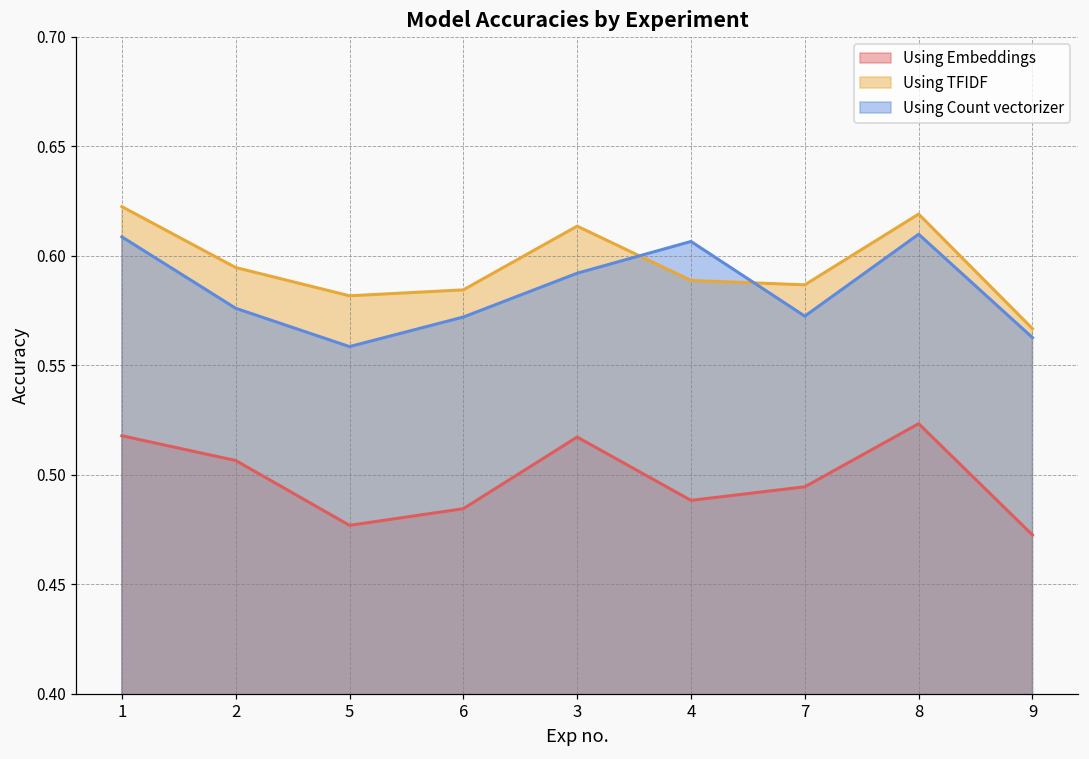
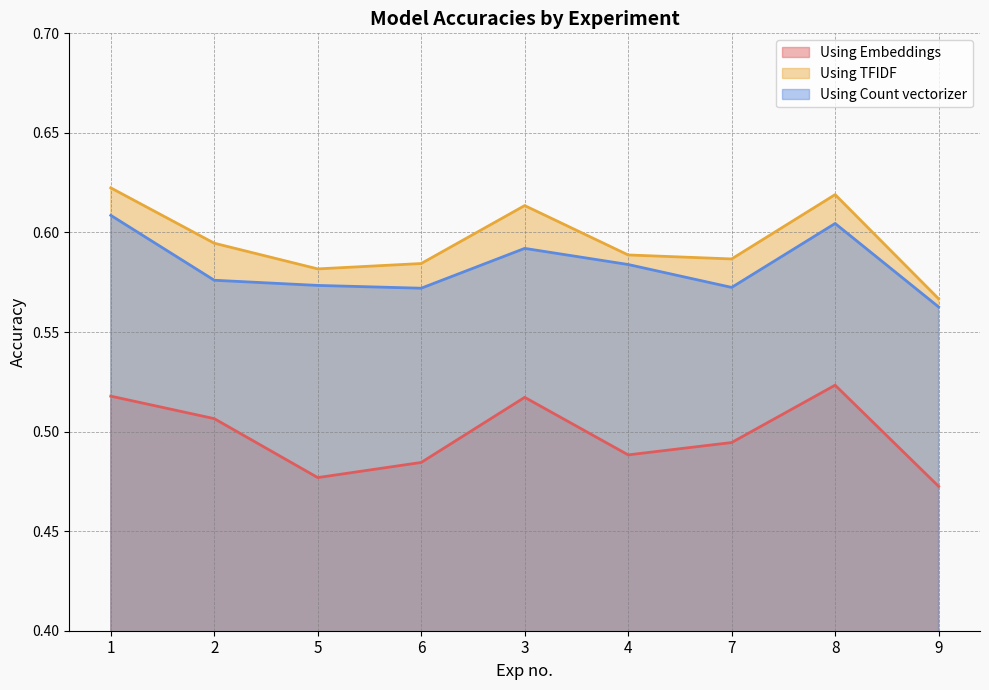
Using Count vectorizer, 5: 0.559 -> 0.573
Using Count vectorizer, 4: 0.607 -> 0.584
Using Count vectorizer, 8: 0.610 -> 0.605
